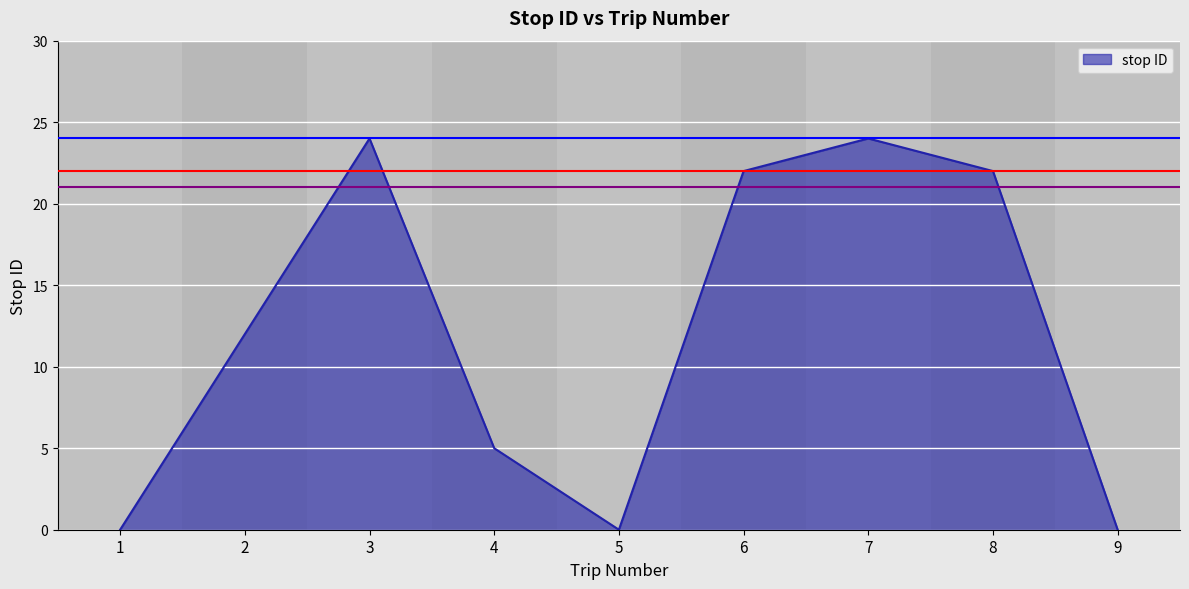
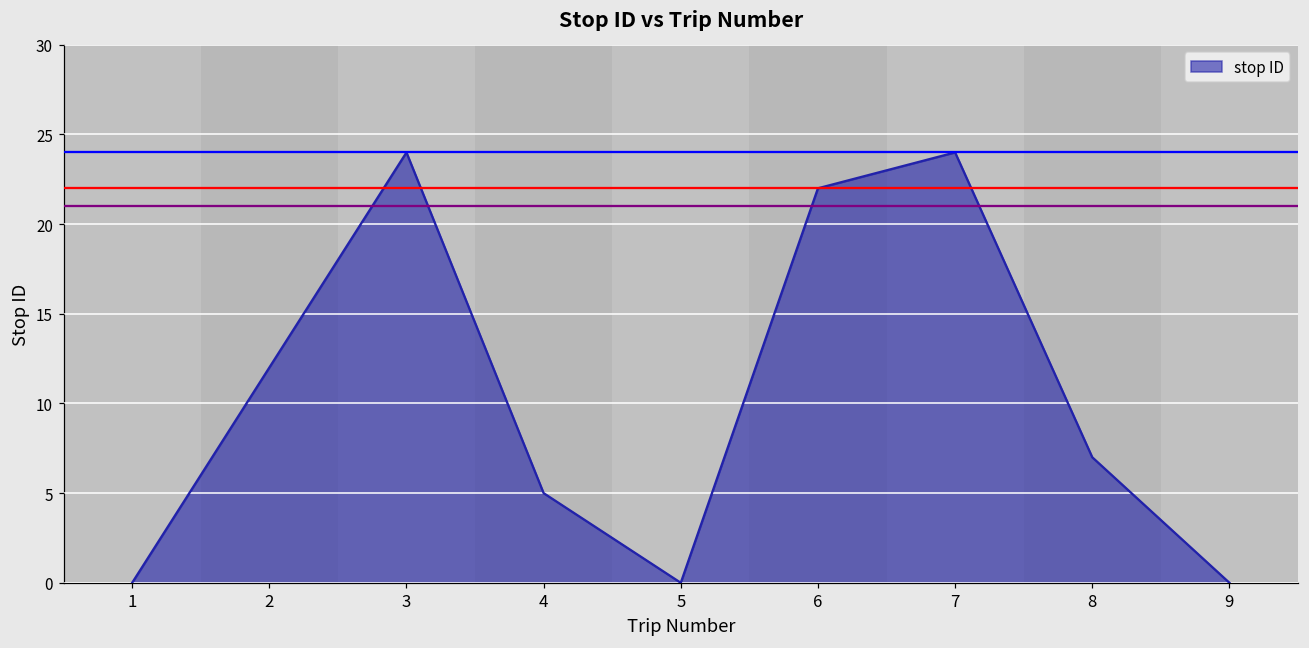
8: 22 -> 7
